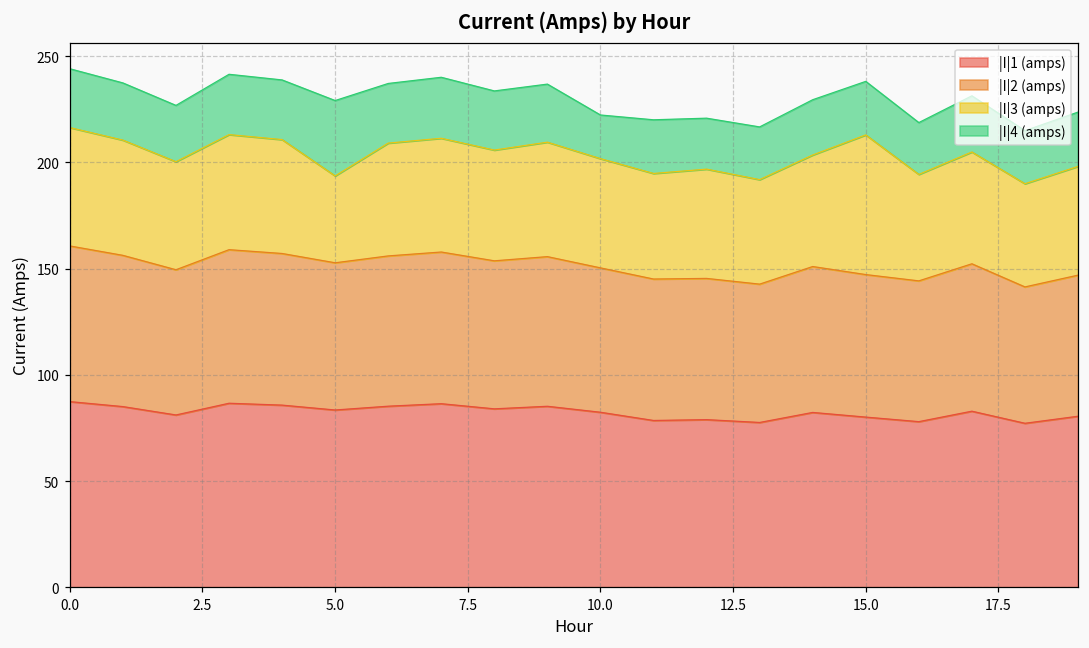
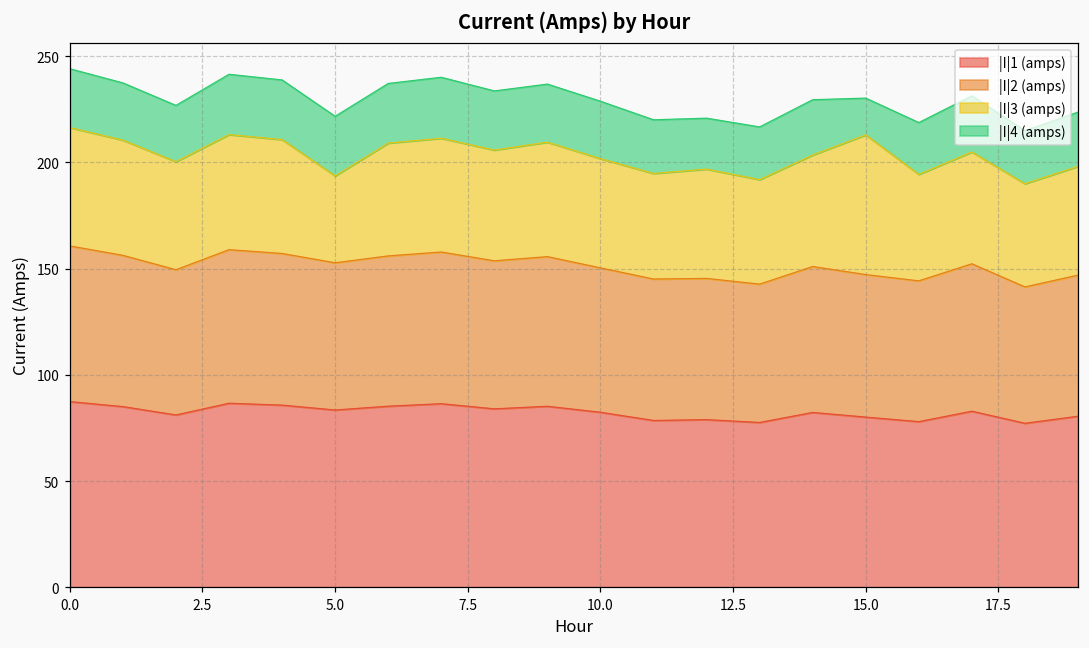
|I|4 (amps), 5.0: 35 -> 28
|I|4 (amps), 10.0: 21 -> 27
|I|4 (amps), 15.0: 25 -> 17
